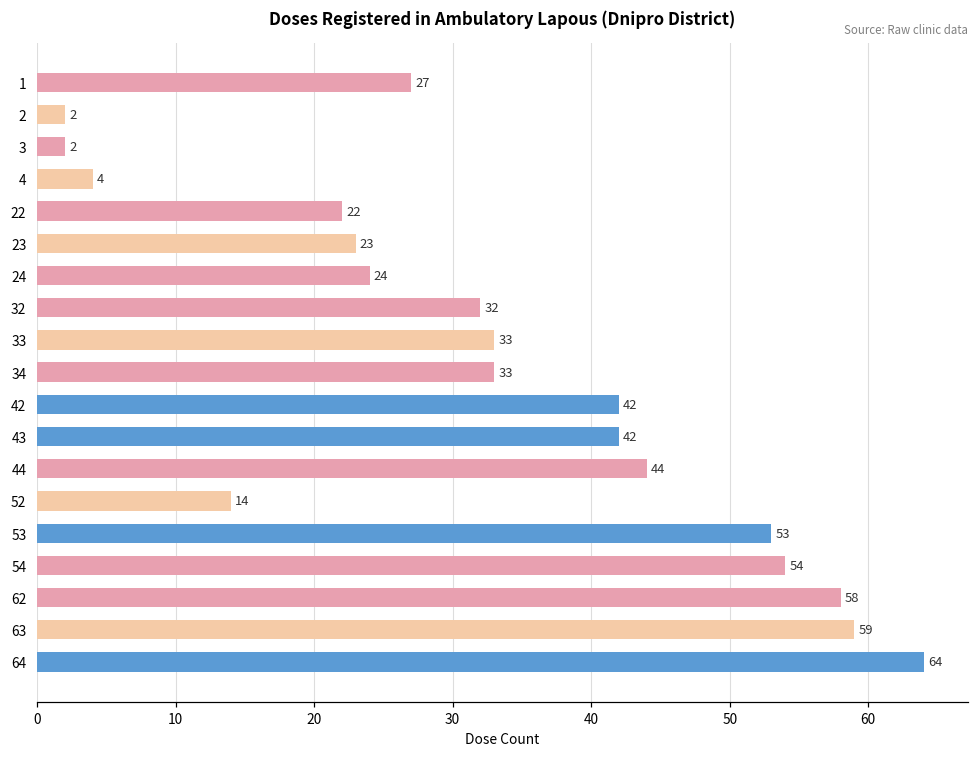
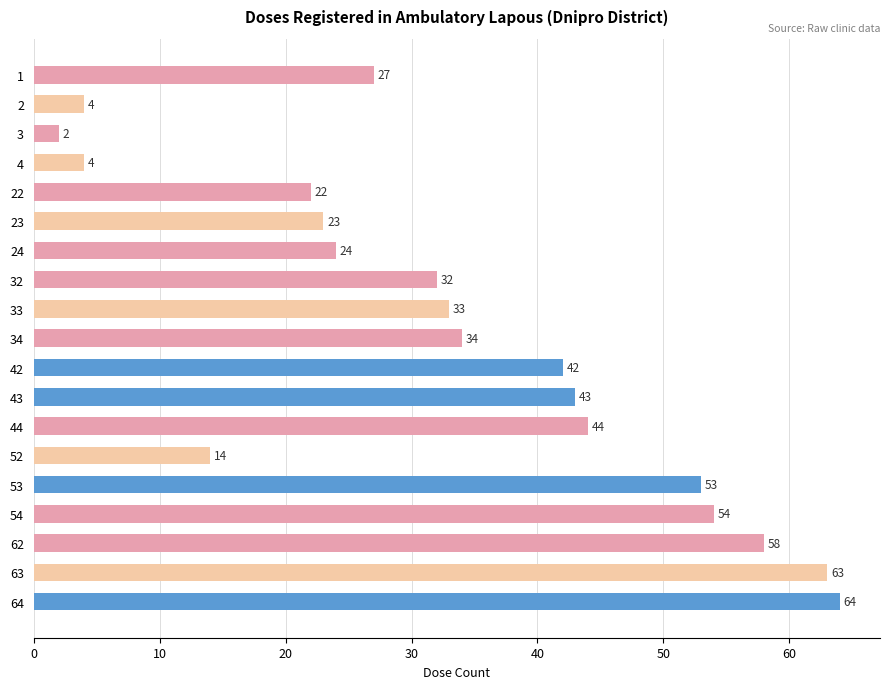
2: 2 -> 4
34: 33 -> 34
43: 42 -> 43
63: 59 -> 63
